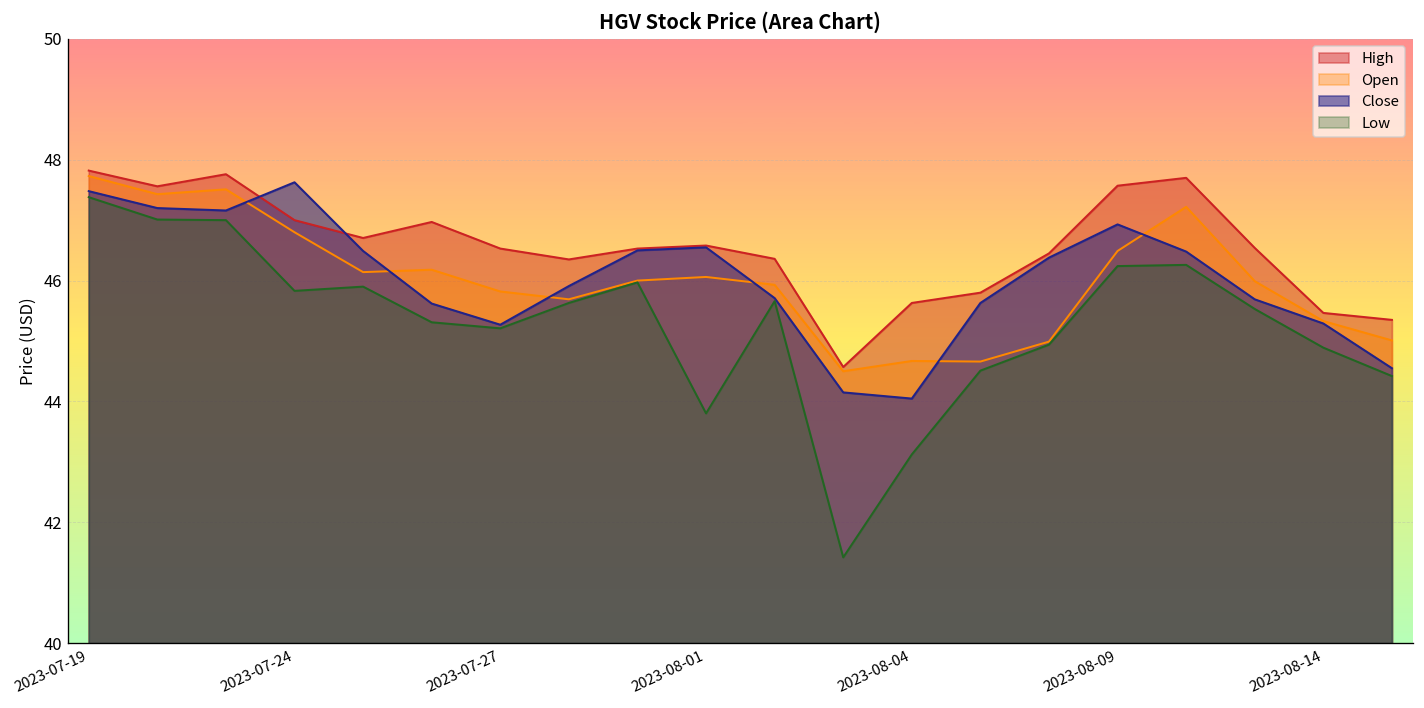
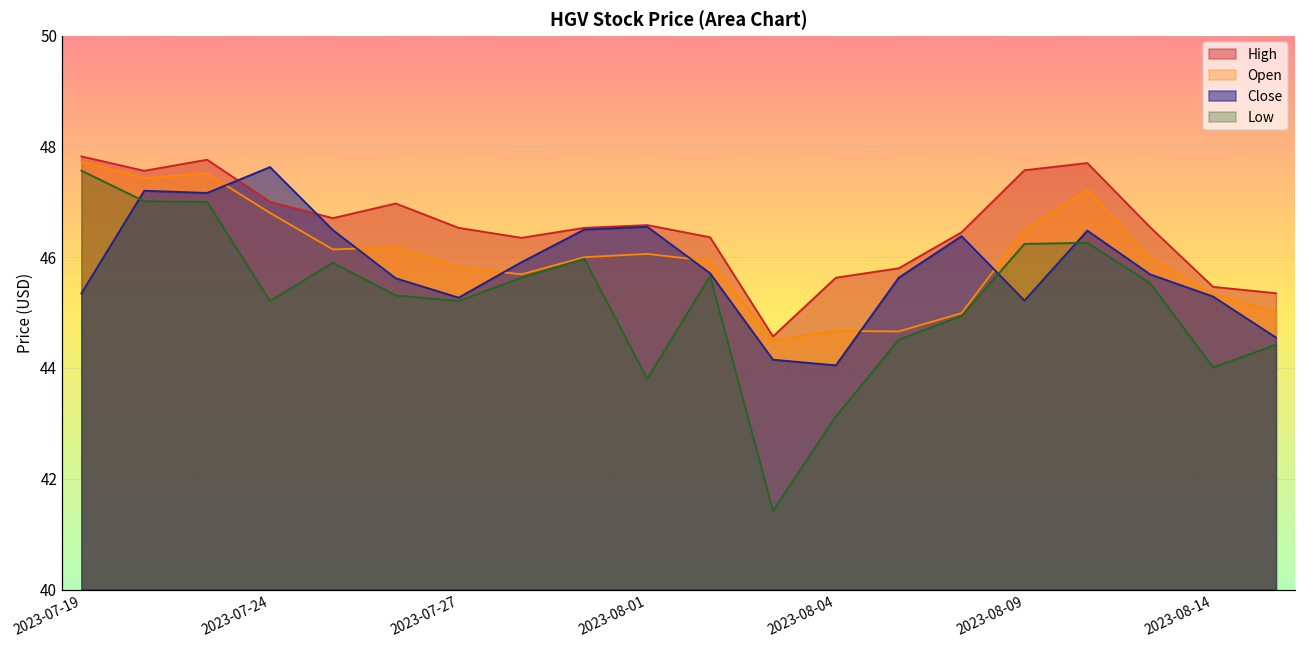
Close, 2023-07-19: 47.5 -> 45.3
Low, 2023-07-19: 47.4 -> 47.6
Low, 2023-07-24: 45.8 -> 45.2
Close, 2023-08-09: 46.9 -> 45.2
Low, 2023-08-14: 44.9 -> 44.0
